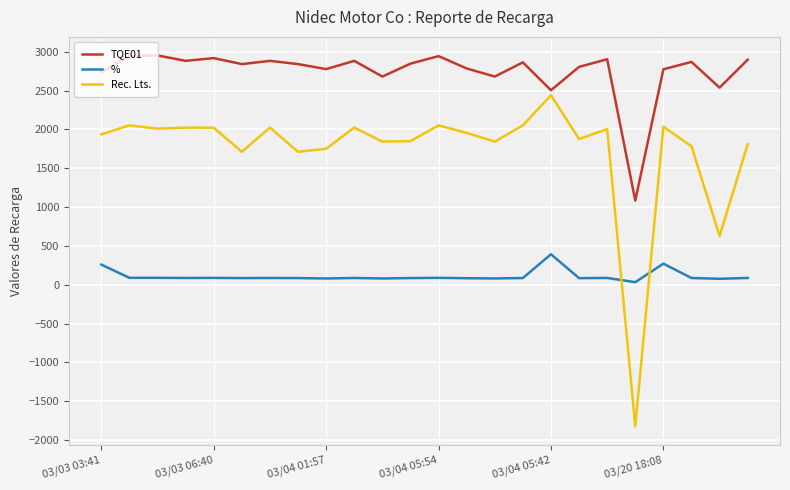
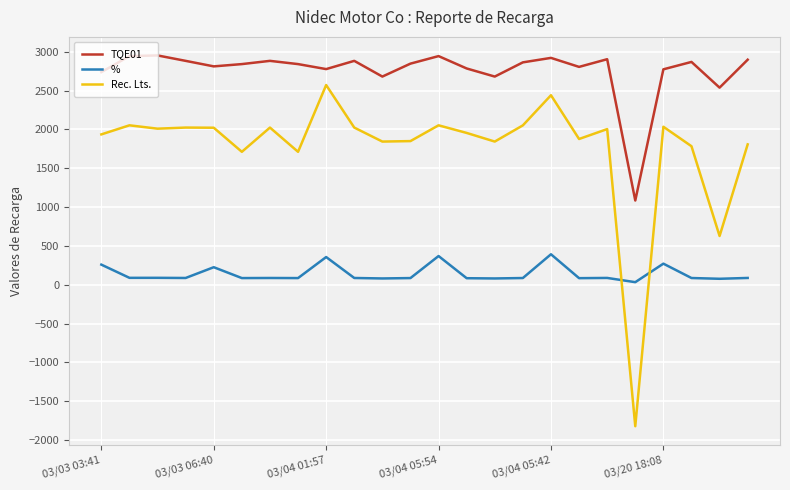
TQE01, 03/03 06:40: 2900 -> 2800
%, 03/03 06:40: 100 -> 200
%, 03/04 01:57: 100 -> 400
Rec. Lts., 03/04 01:57: 1800 -> 2600
%, 03/04 05:54: 100 -> 400
TQE01, 03/04 05:42: 2500 -> 2900
